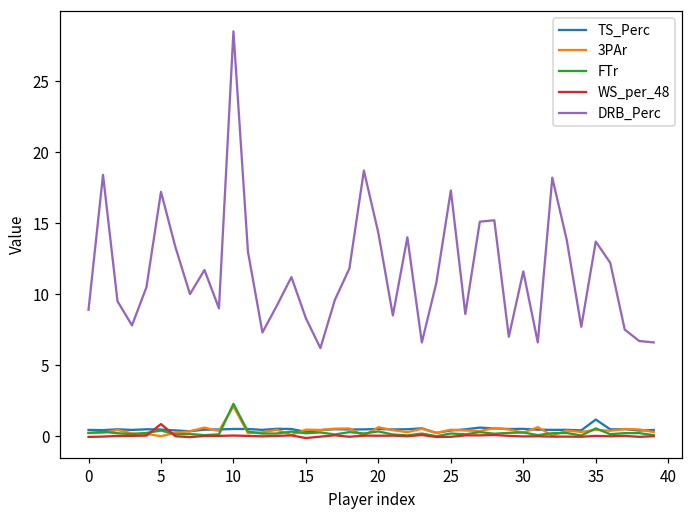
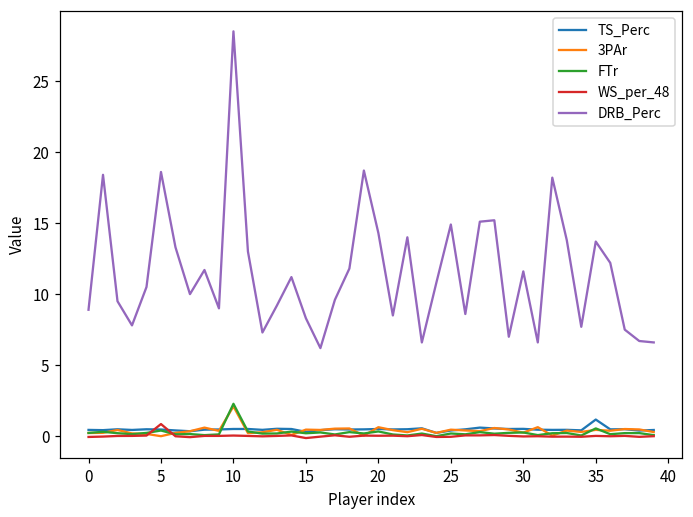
DRB_Perc, 5: 17.2 -> 18.6
DRB_Perc, 25: 17.3 -> 14.9
